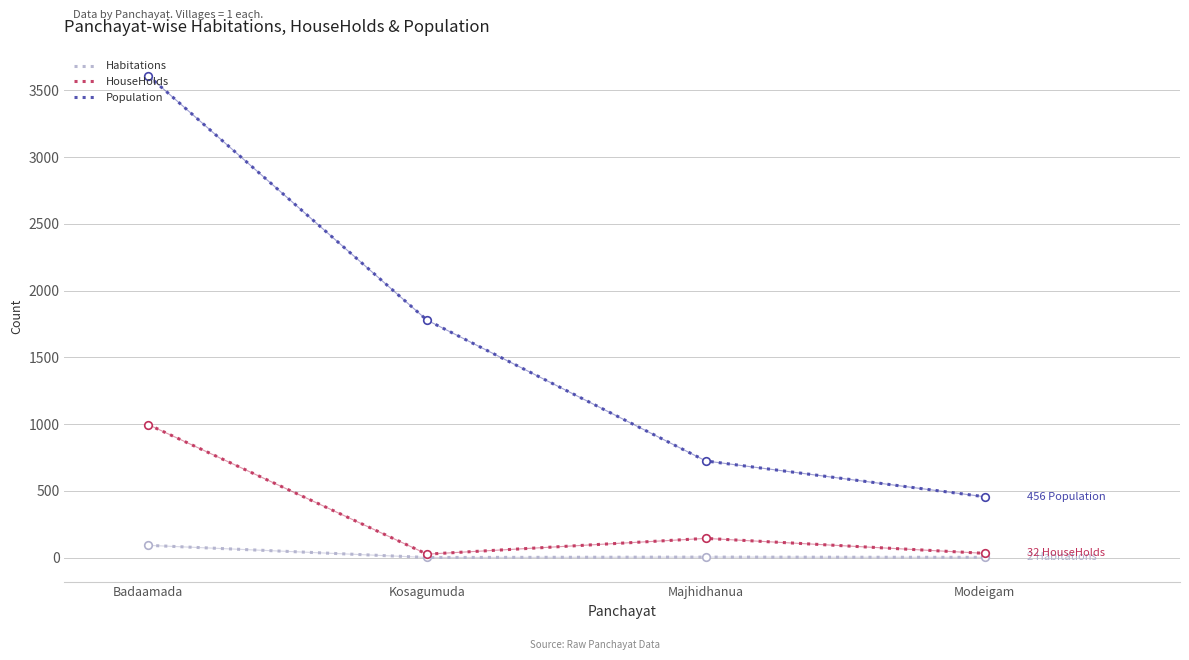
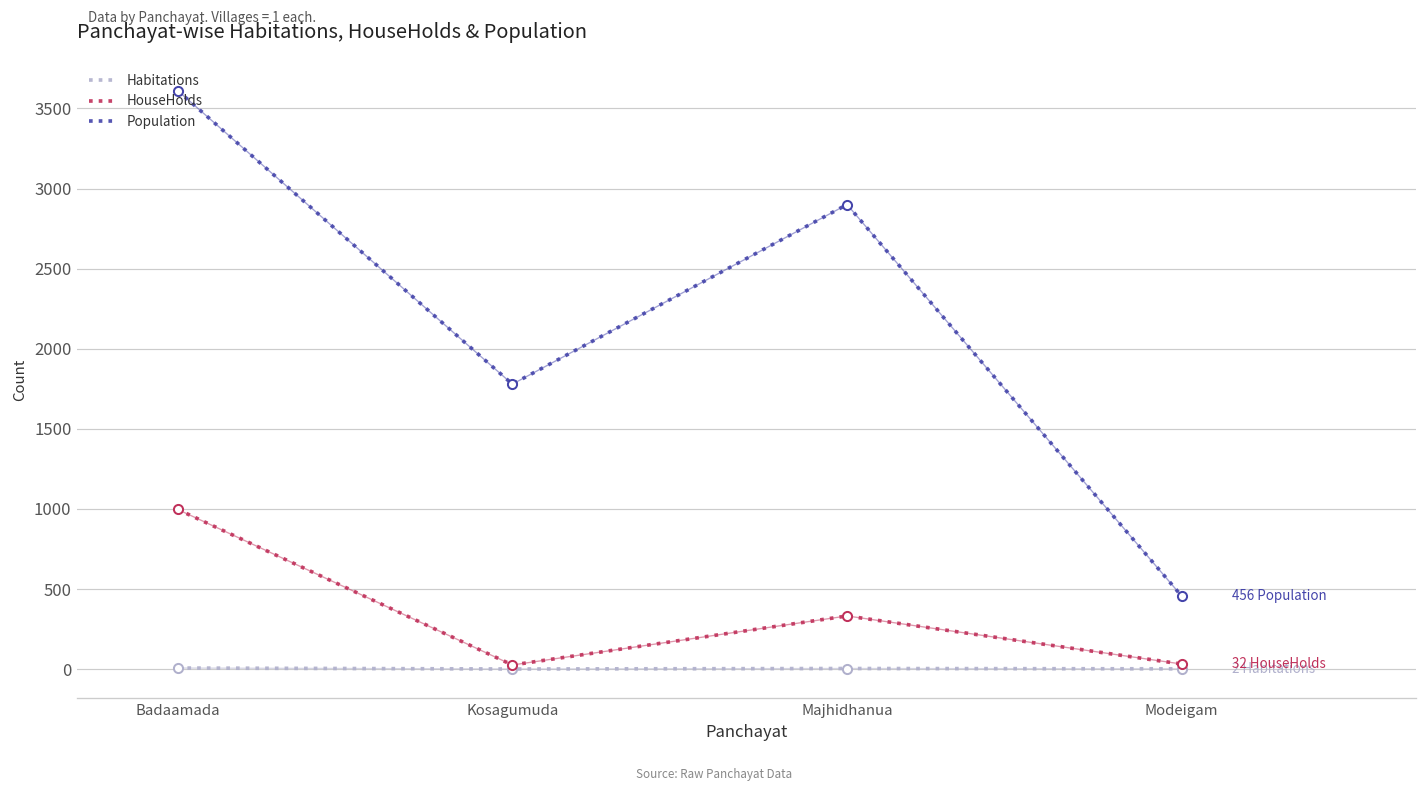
Habitations, Badaamada: 90 -> 10
HouseHolds, Majhidhanua: 140 -> 330
Population, Majhidhanua: 720 -> 2900
